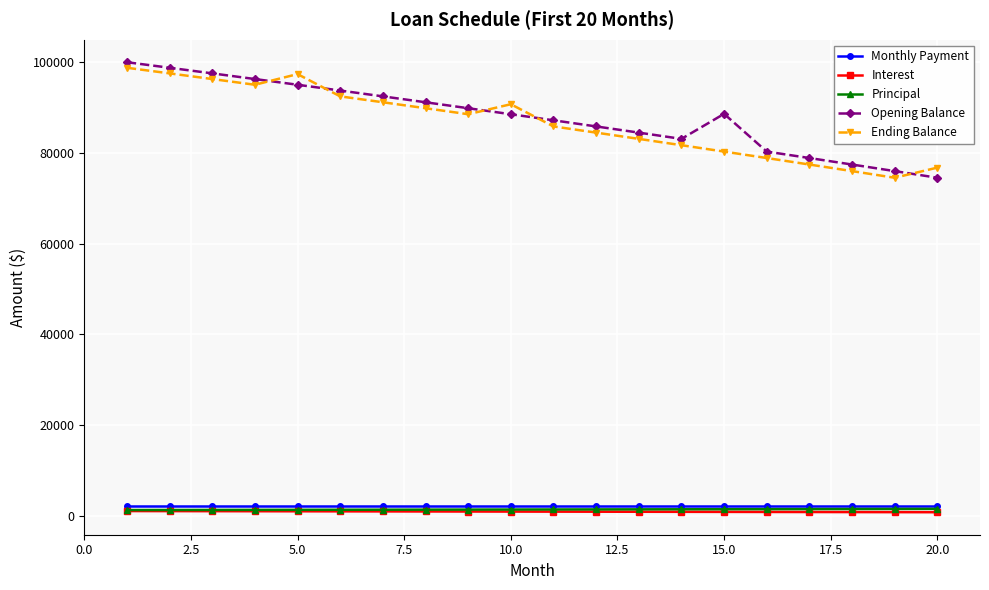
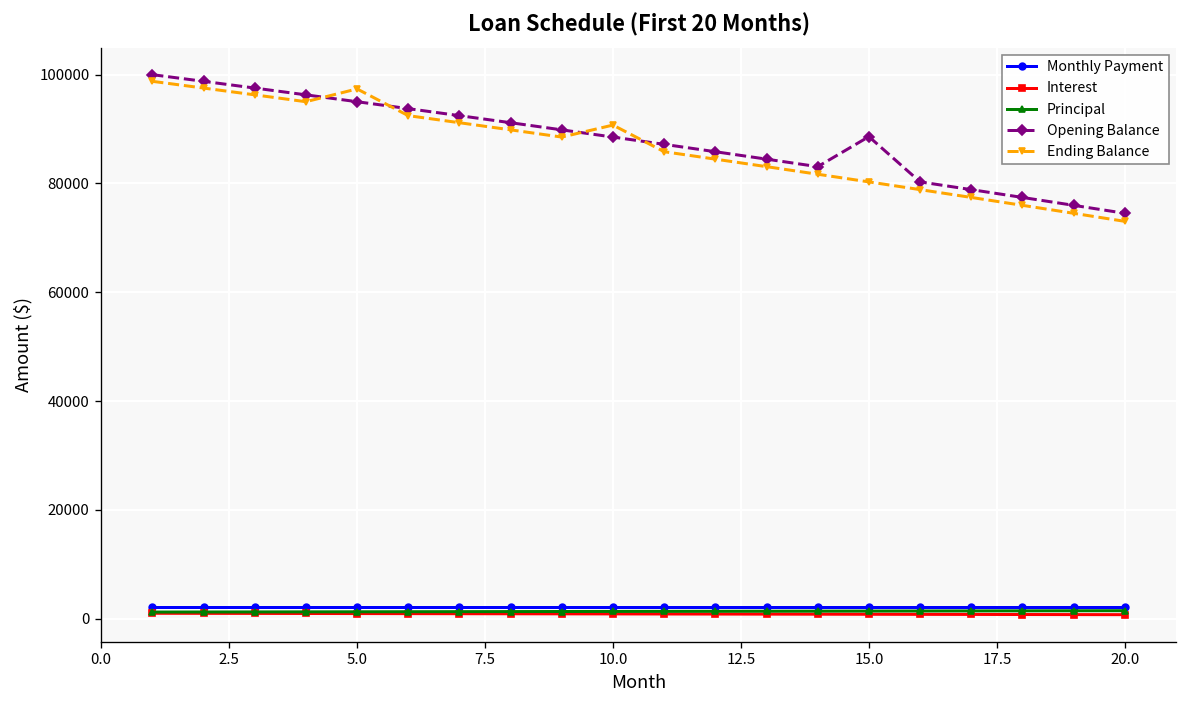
Ending Balance, 20.0: 77000 -> 73000
